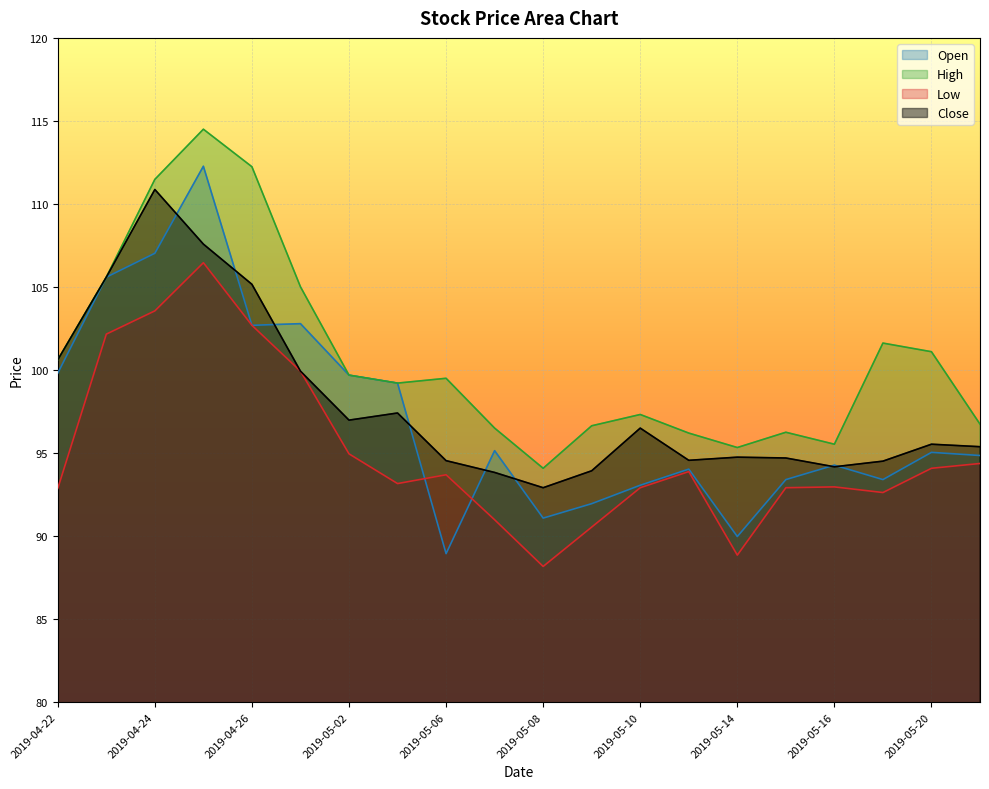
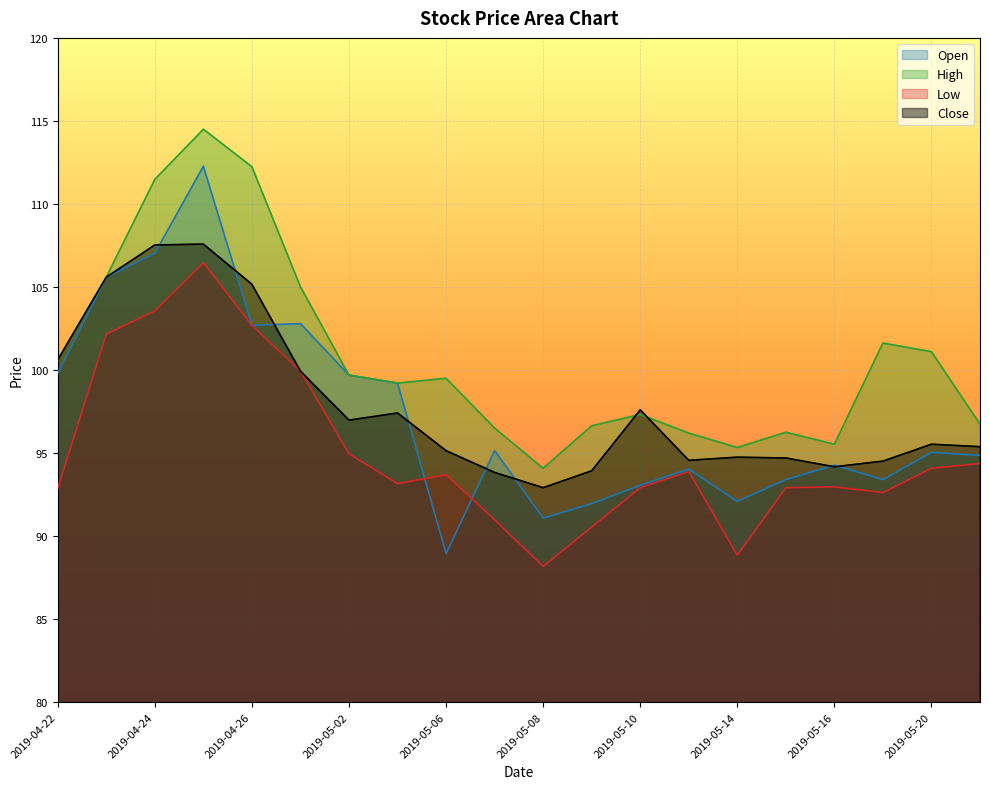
Close, 2019-04-24: 110.9 -> 107.5
Close, 2019-05-06: 94.5 -> 95.1
Close, 2019-05-10: 96.5 -> 97.6
Open, 2019-05-14: 90.0 -> 92.1
